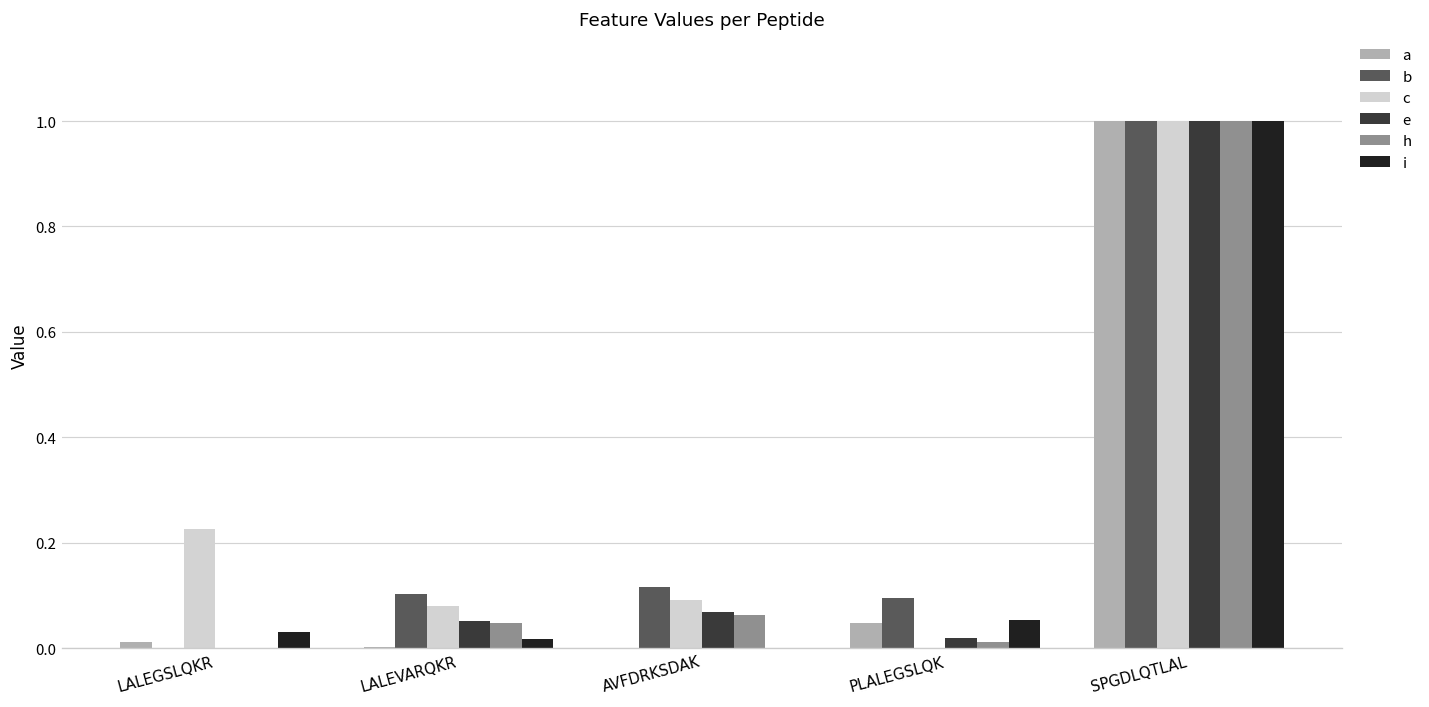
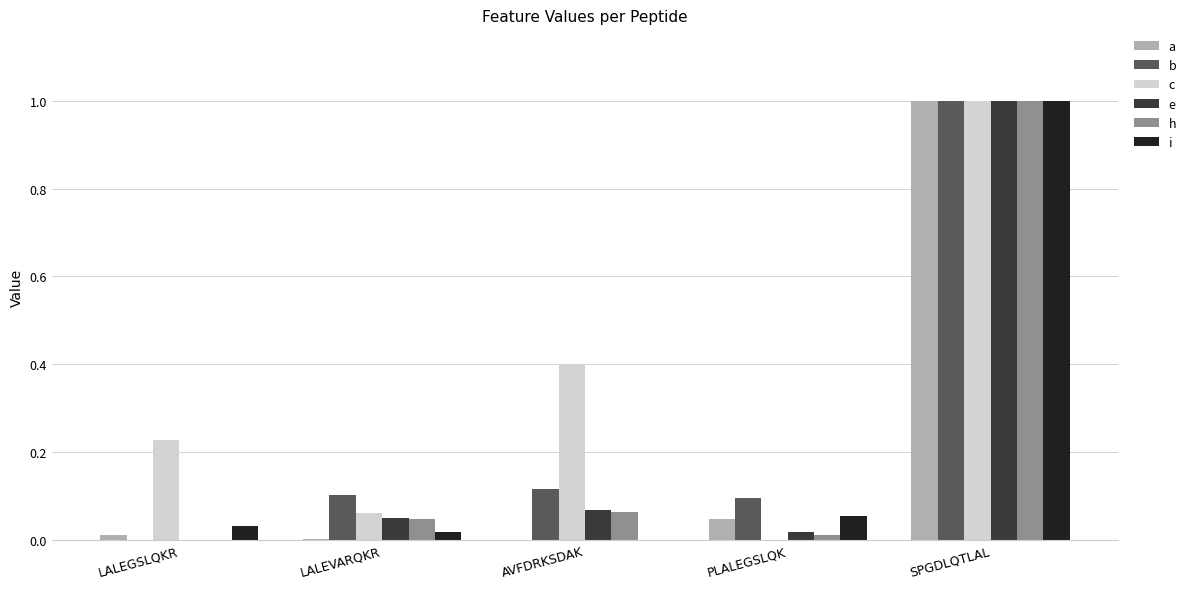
c, LALEVARQKR: 0.08 -> 0.06
c, AVFDRKSDAK: 0.09 -> 0.40
